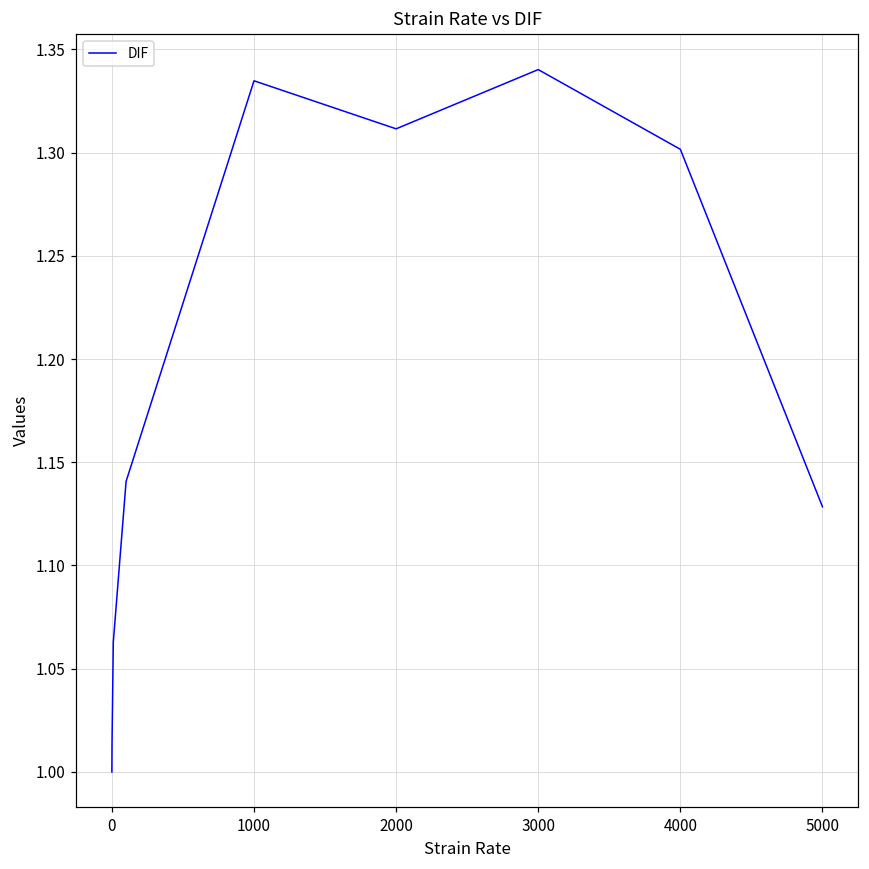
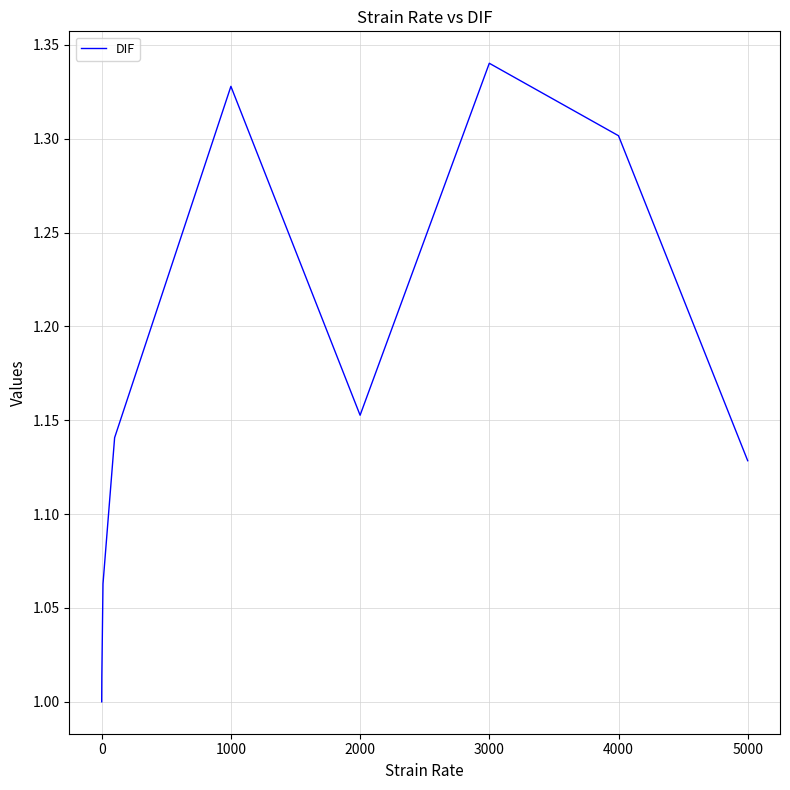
1000: 1.335 -> 1.328
2000: 1.311 -> 1.153
